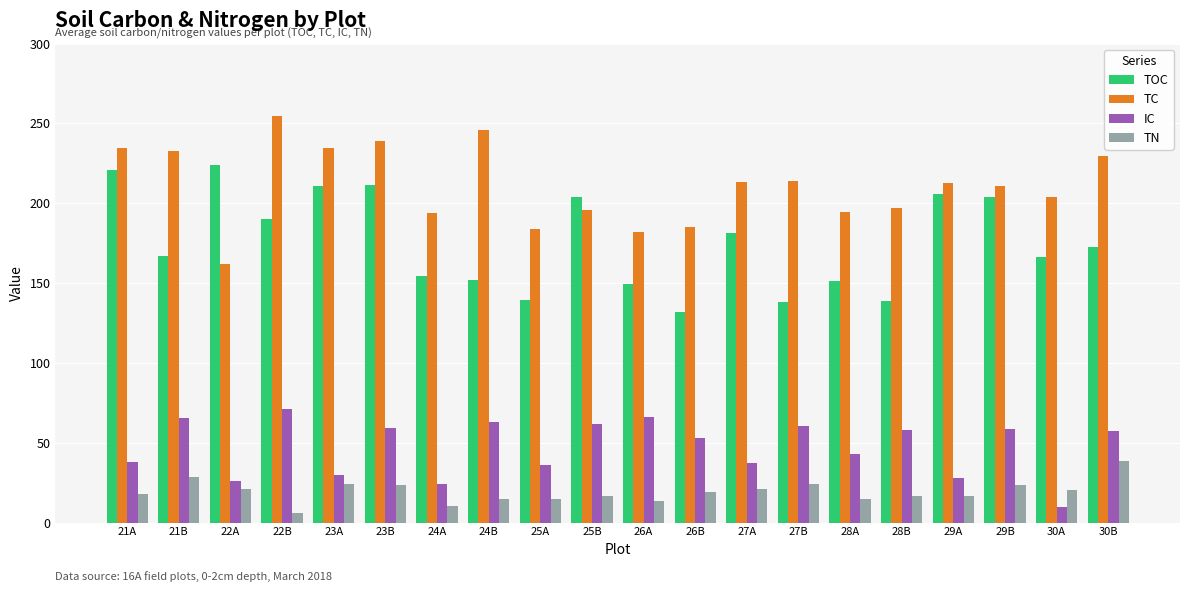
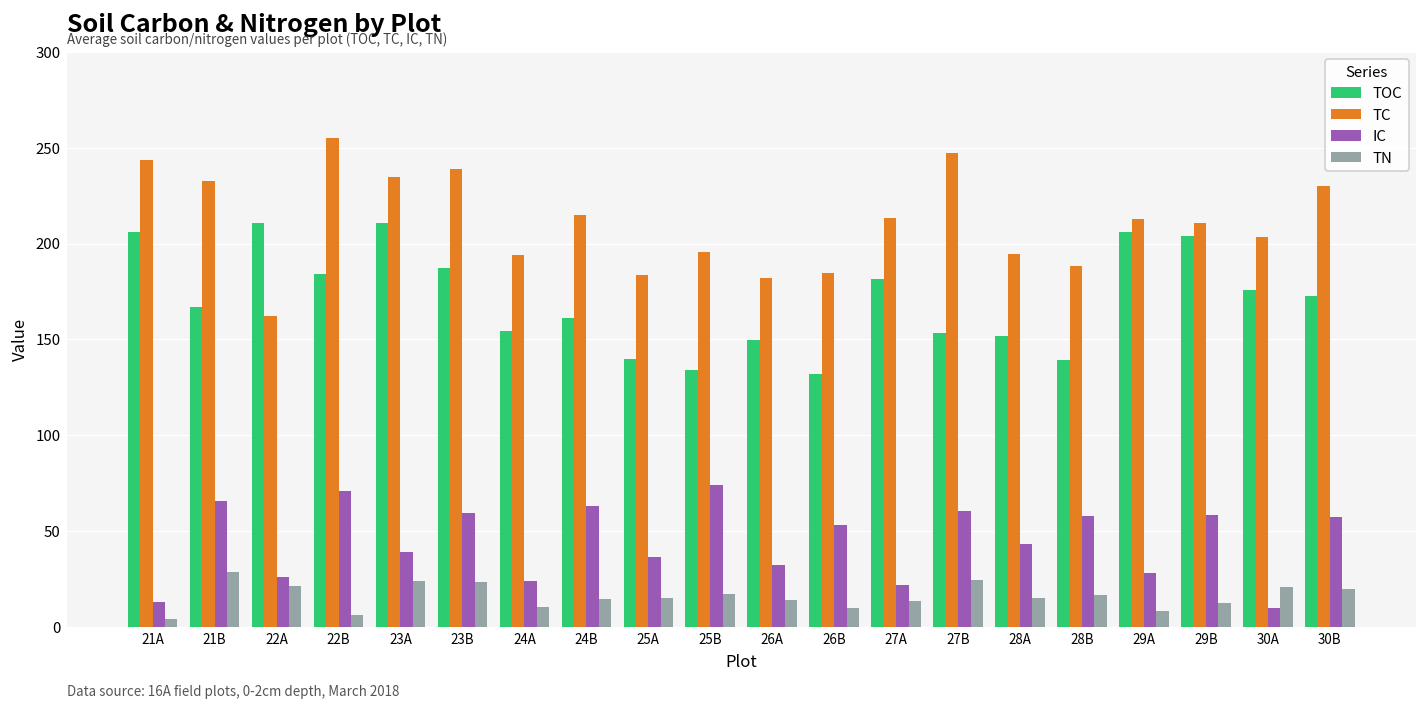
TOC, 21A: 221 -> 206
TC, 21A: 235 -> 244
IC, 21A: 38 -> 13
TN, 21A: 18 -> 4
TOC, 22A: 224 -> 211
TOC, 22B: 190 -> 184
IC, 23A: 30 -> 39
TOC, 23B: 212 -> 187
TOC, 24B: 152 -> 161
TC, 24B: 246 -> 215
TOC, 25B: 204 -> 134
IC, 25B: 62 -> 74
IC, 26A: 66 -> 32
TN, 26B: 19 -> 10
IC, 27A: 37 -> 22
TN, 27A: 21 -> 14
TOC, 27B: 138 -> 154
TC, 27B: 214 -> 248
TC, 28B: 197 -> 189
TN, 29A: 16 -> 8
TN, 29B: 23 -> 12
TOC, 30A: 166 -> 176
TN, 30B: 39 -> 20
